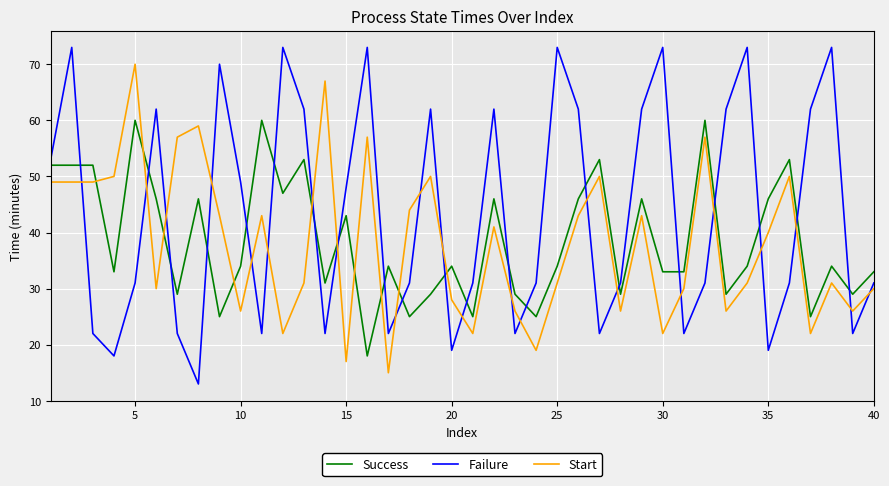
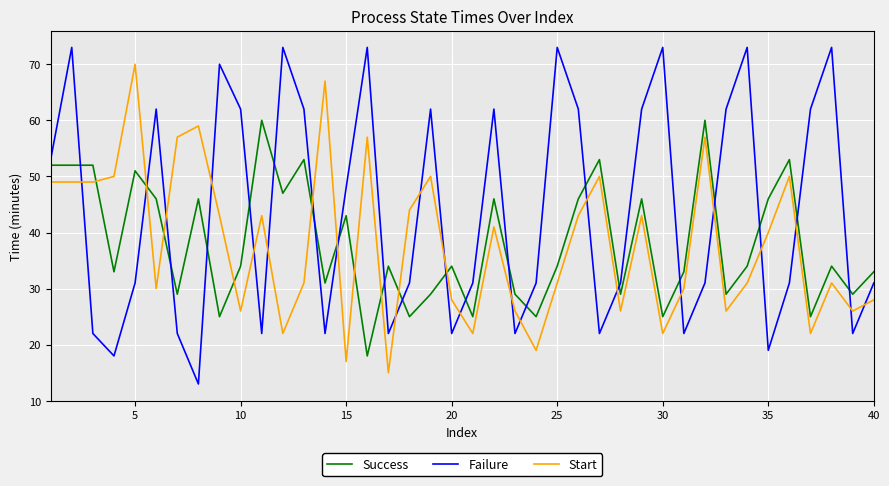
Success, 5: 60 -> 51
Failure, 10: 49 -> 62
Failure, 20: 19 -> 22
Success, 30: 33 -> 25
Start, 40: 30 -> 28
